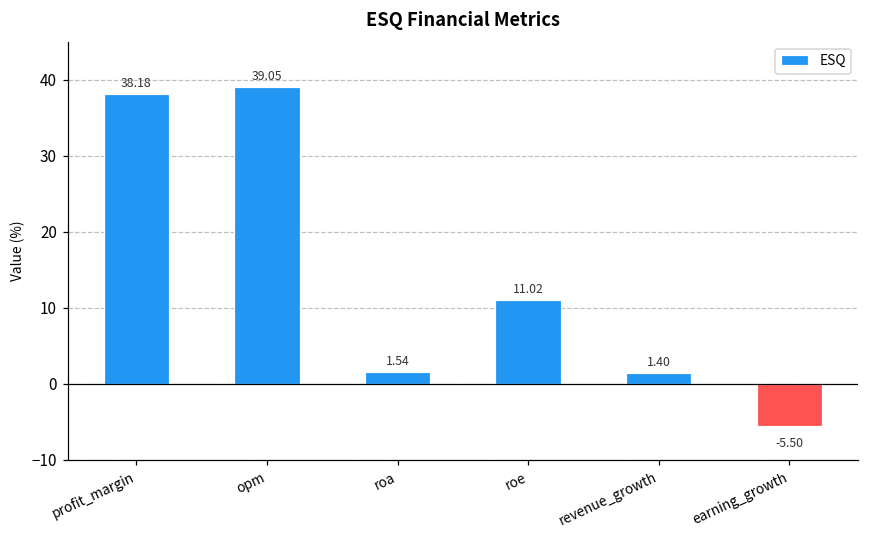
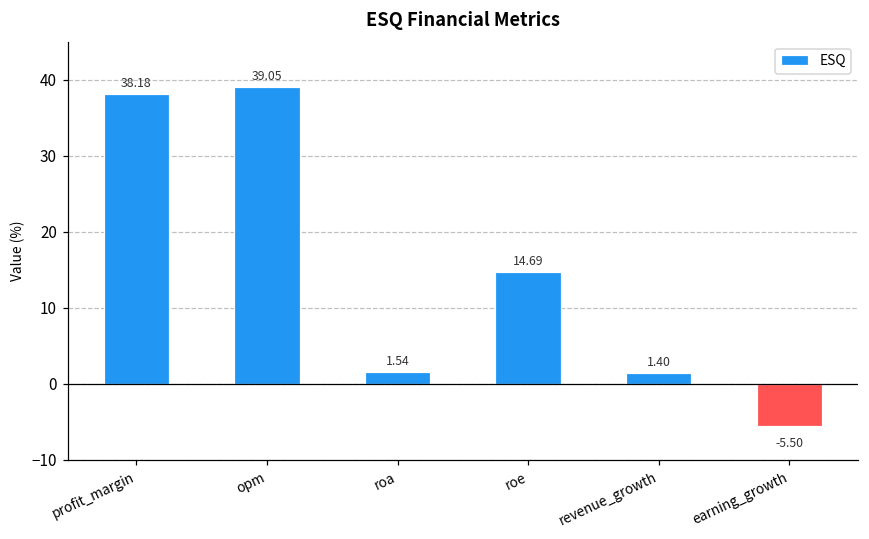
roe: 11.02 -> 14.69
